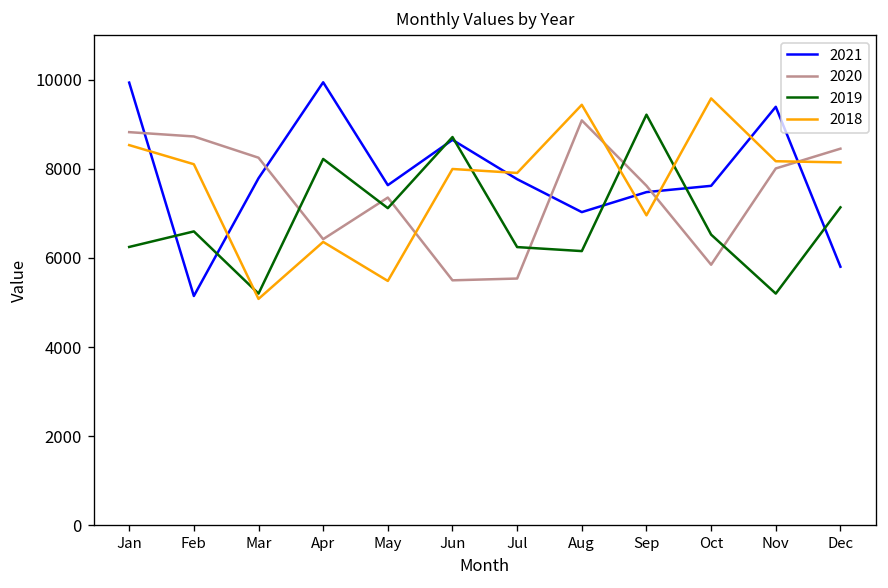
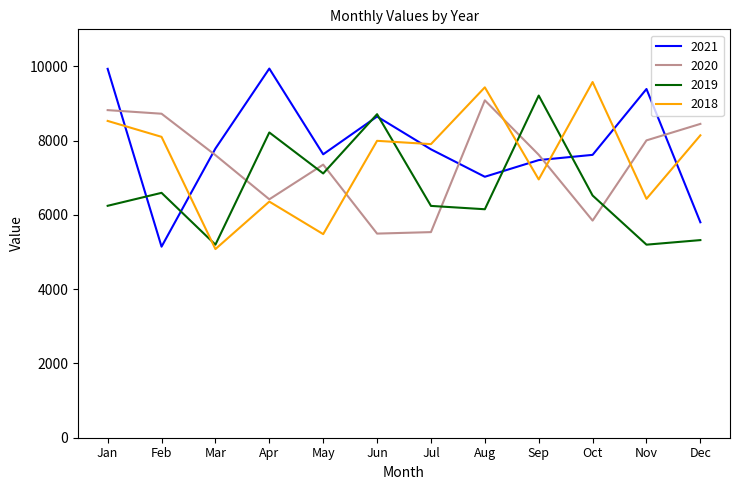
2020, Mar: 8300 -> 7600
2018, Nov: 8200 -> 6400
2019, Dec: 7100 -> 5300
